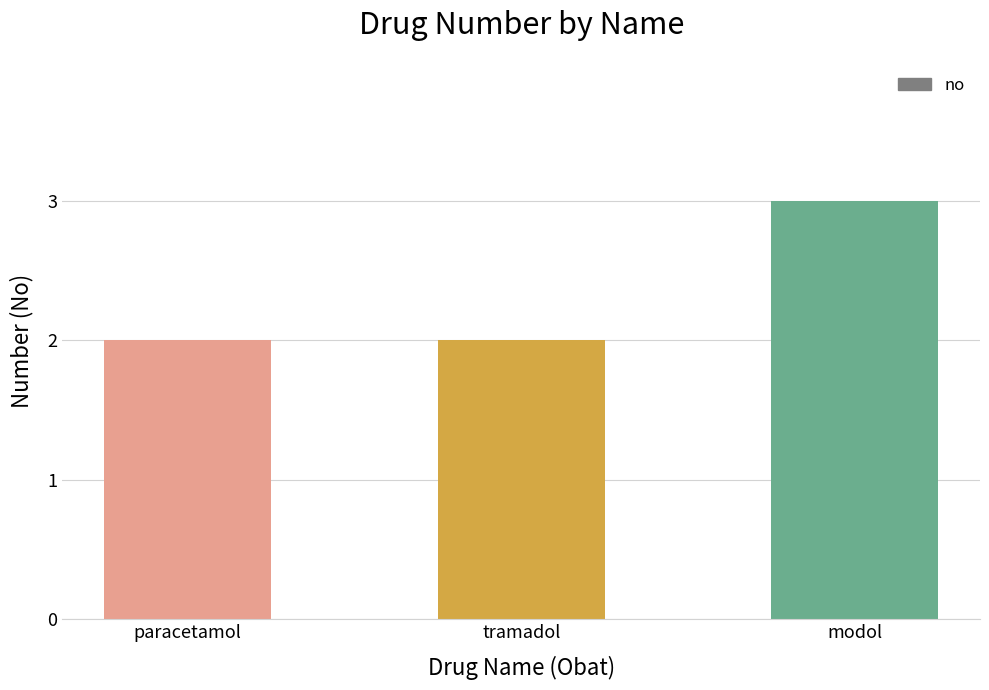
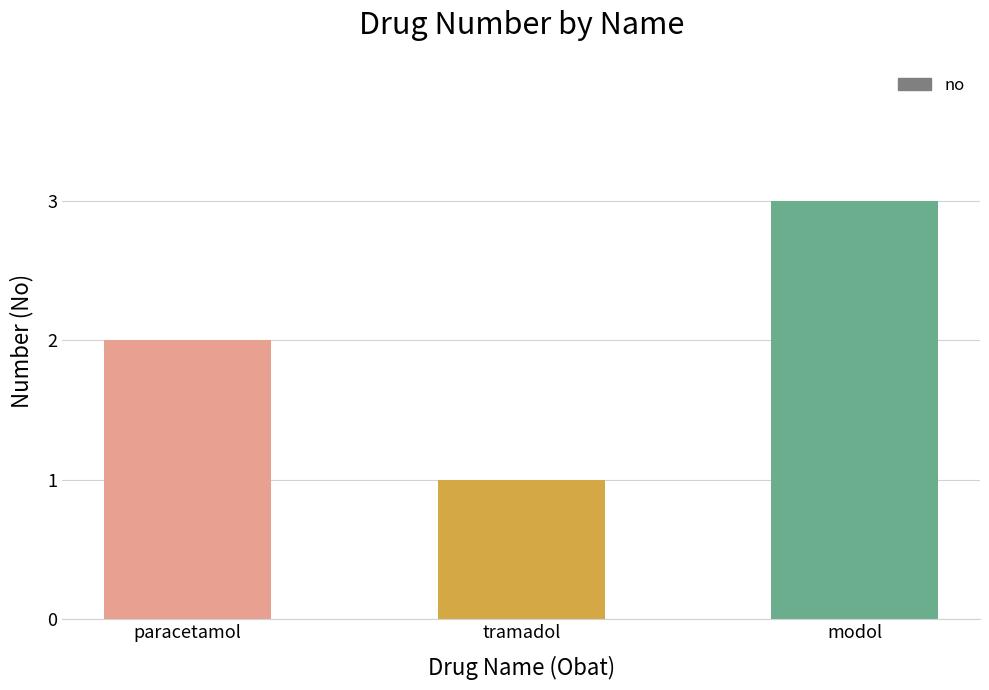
tramadol: 2 -> 1
